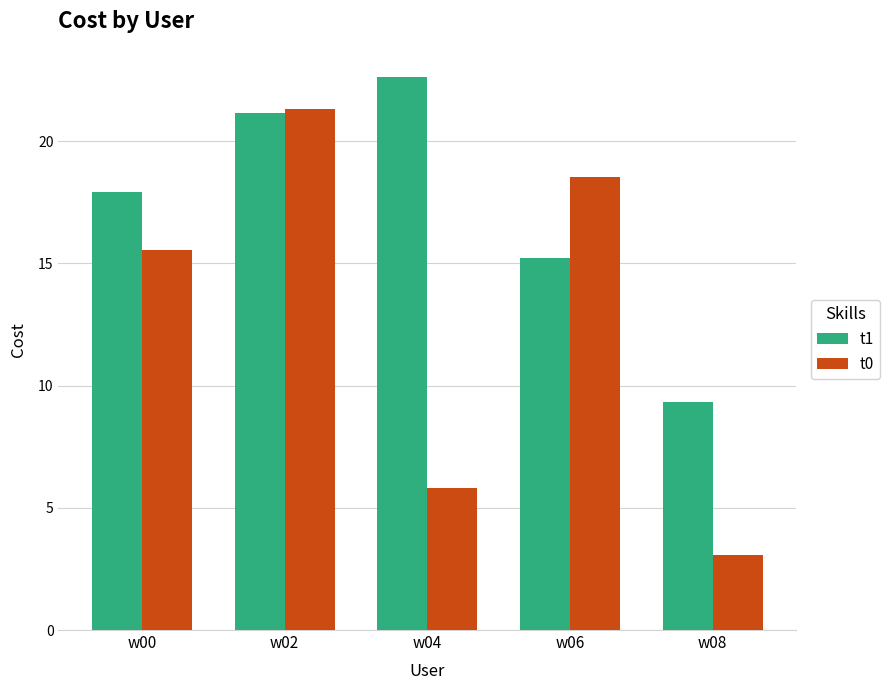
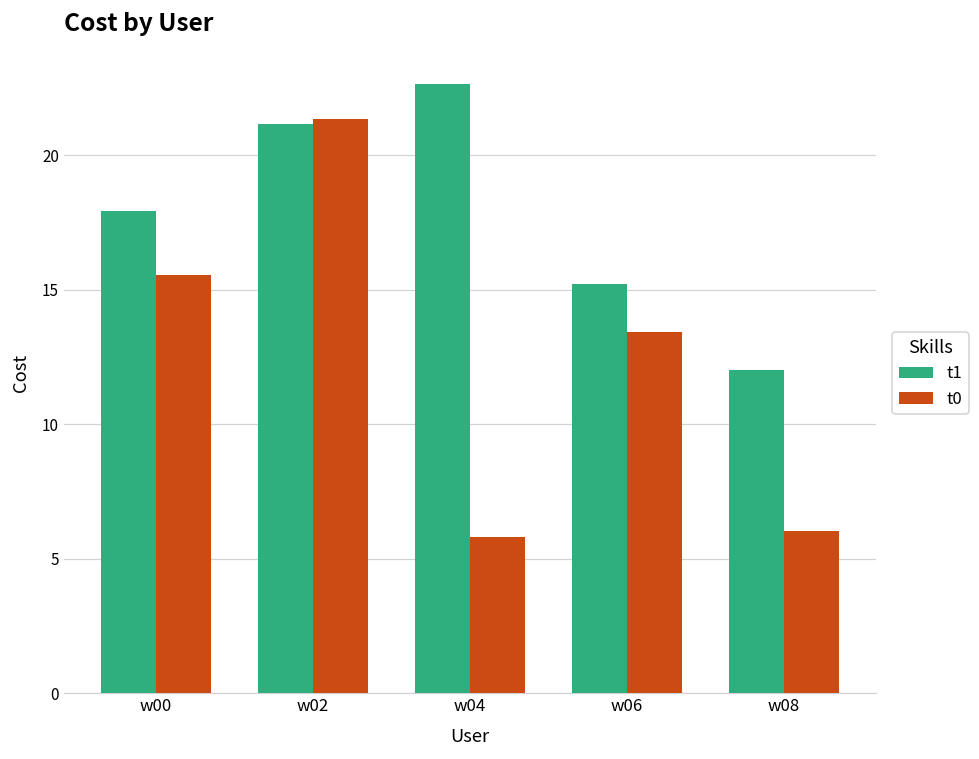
t0, w06: 18.6 -> 13.4
t1, w08: 9.3 -> 12.0
t0, w08: 3.1 -> 6.0
